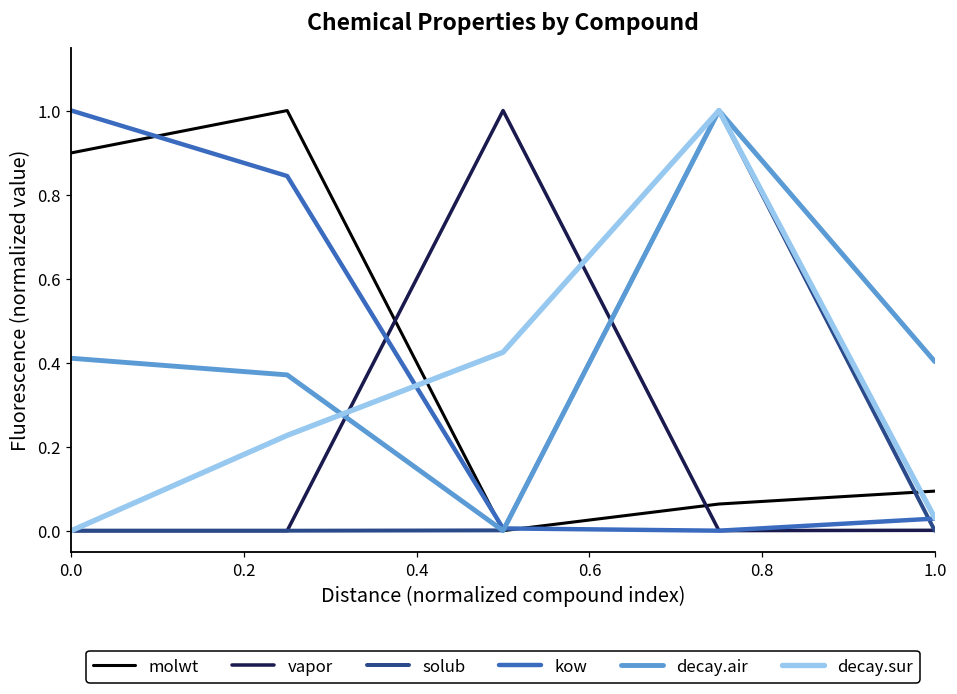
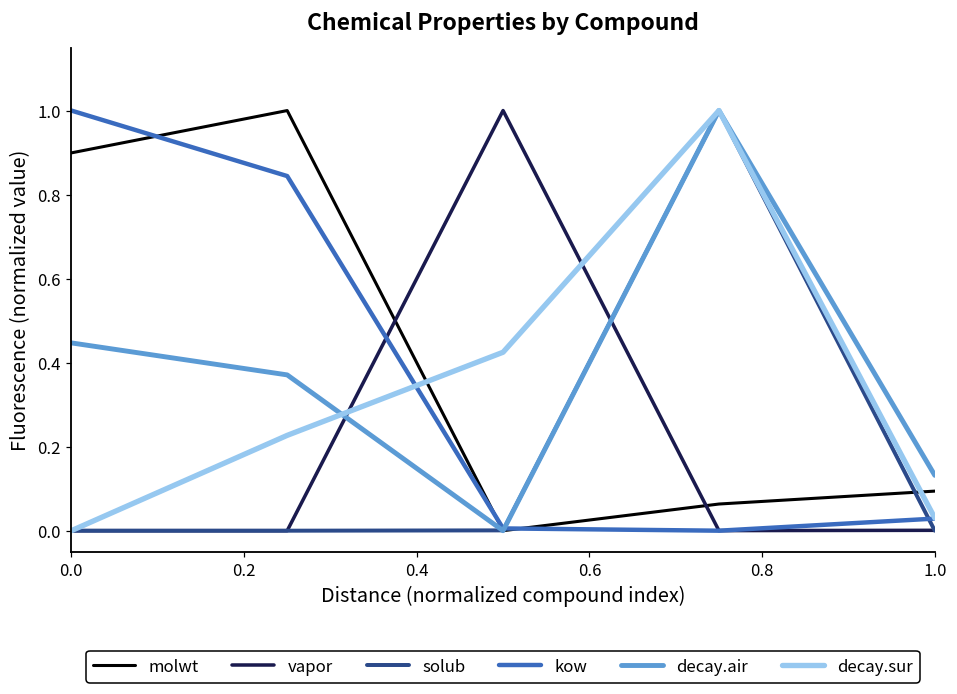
decay.air, 0.0: 0.41 -> 0.45
decay.air, 1.0: 0.40 -> 0.13
